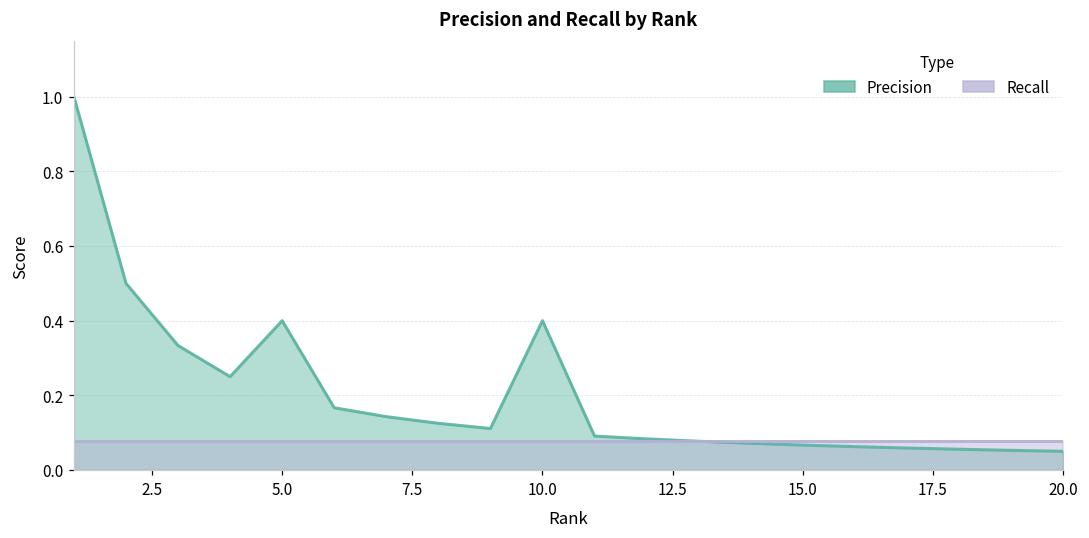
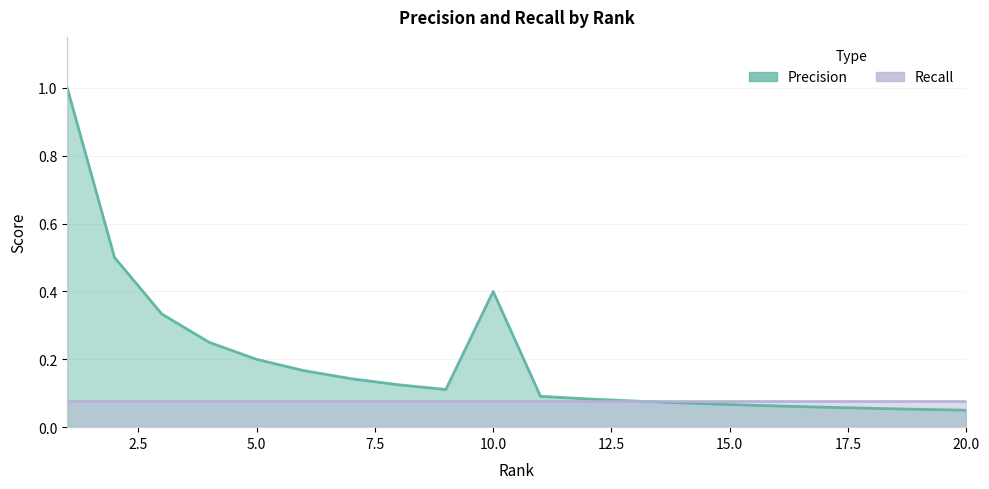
Precision, 5.0: 0.4 -> 0.2
